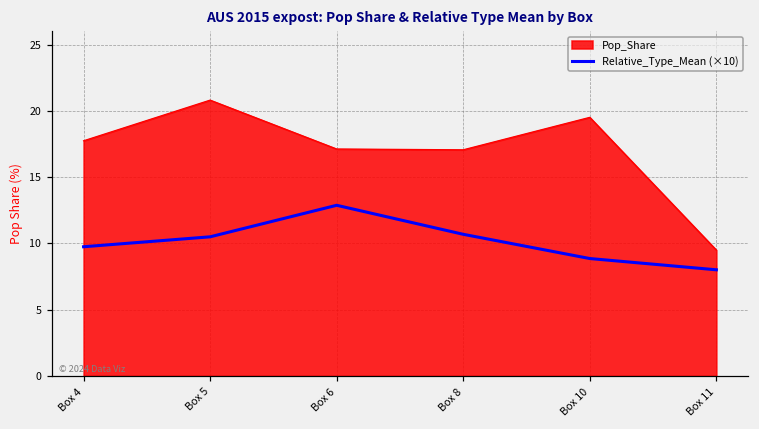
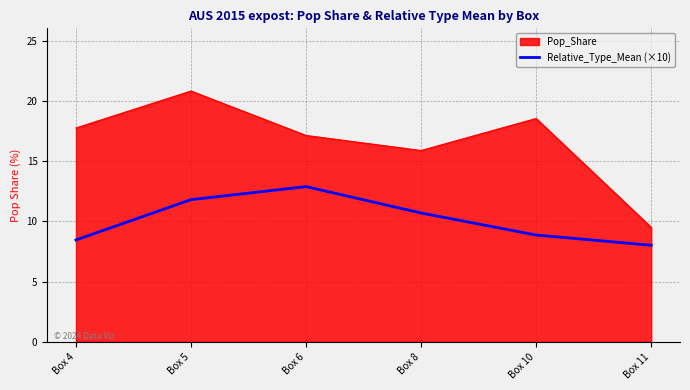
Relative_Type_Mean (×10), Box 4: 9.8 -> 8.5
Relative_Type_Mean (×10), Box 5: 10.5 -> 11.8
Pop_Share, Box 8: 17.1 -> 15.9
Pop_Share, Box 10: 19.5 -> 18.5
